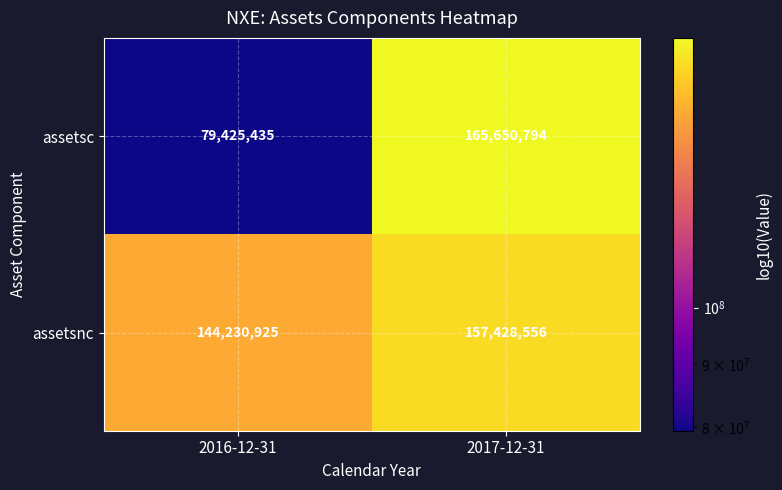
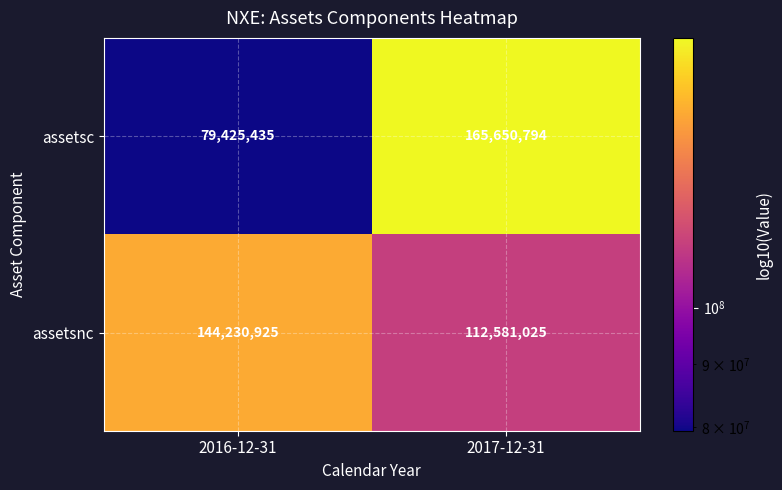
assetsnc, 2017-12-31: 157,428,556 -> 112,581,025
